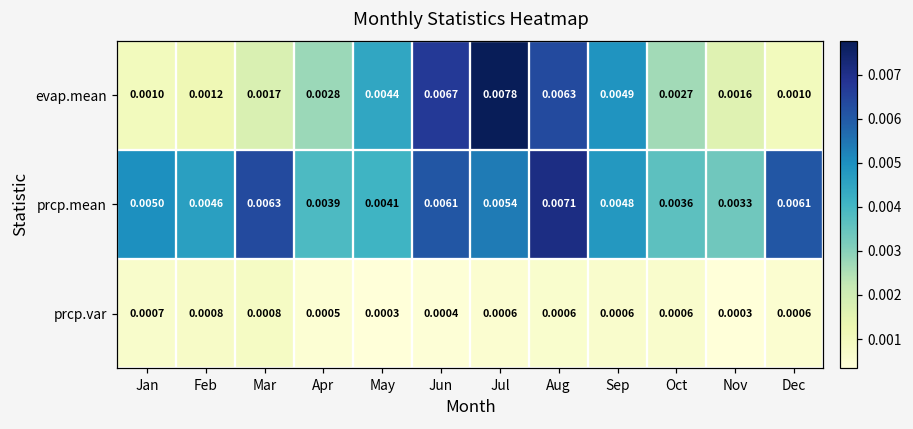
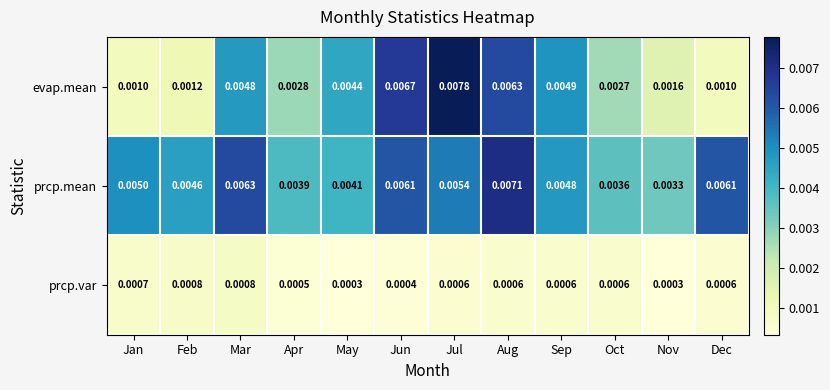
evap.mean, Mar: 0.0017 -> 0.0048
